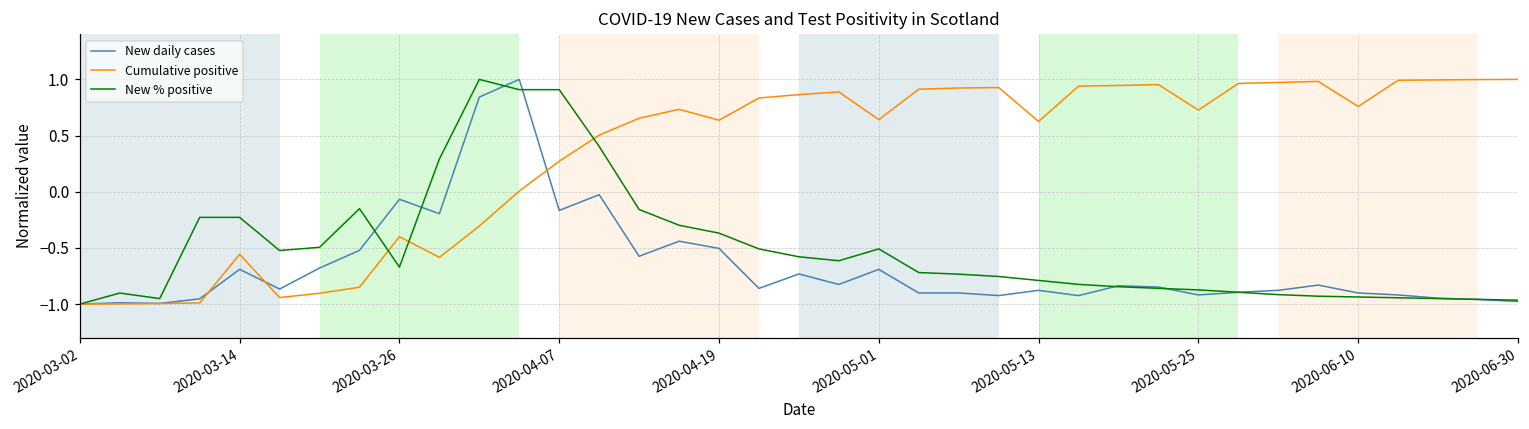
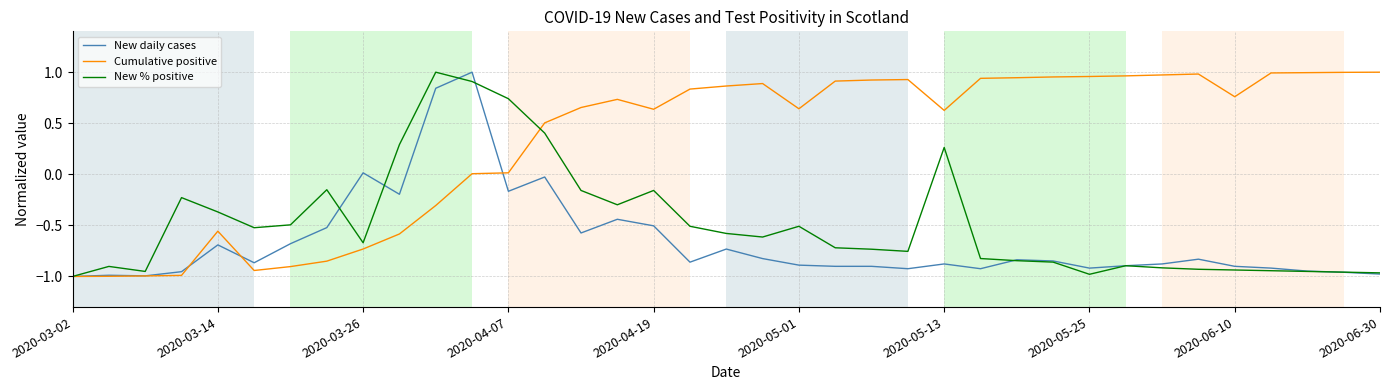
New % positive, 2020-03-14: -0.23 -> -0.37
New daily cases, 2020-03-26: -0.07 -> 0.01
Cumulative positive, 2020-03-26: -0.40 -> -0.73
Cumulative positive, 2020-04-07: 0.27 -> 0.01
New % positive, 2020-04-07: 0.91 -> 0.74
New % positive, 2020-04-19: -0.37 -> -0.16
New daily cases, 2020-05-01: -0.69 -> -0.89
New % positive, 2020-05-13: -0.79 -> 0.26
Cumulative positive, 2020-05-25: 0.73 -> 0.96
New % positive, 2020-05-25: -0.87 -> -0.98
